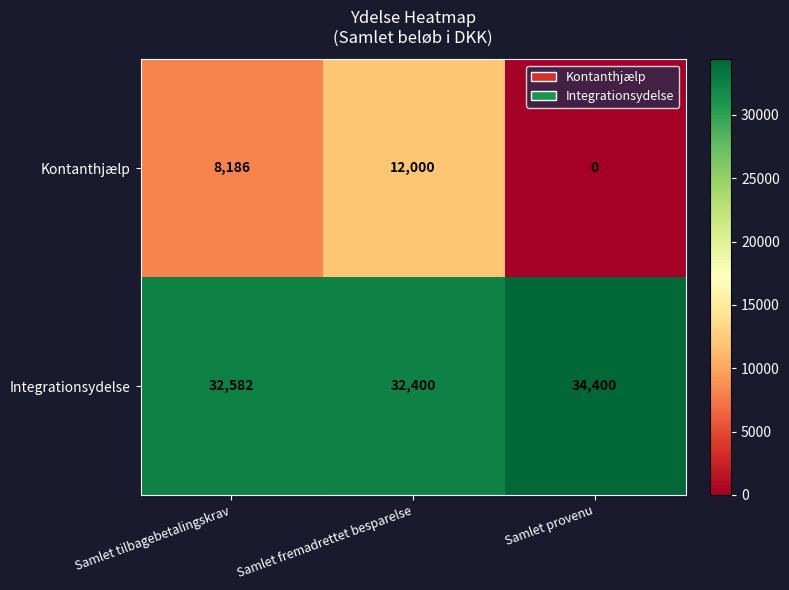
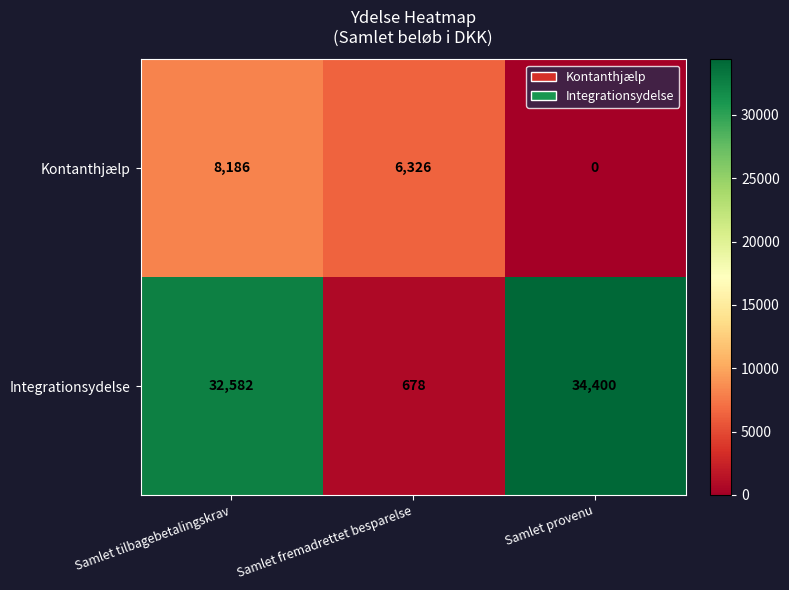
Kontanthjælp, Samlet fremadrettet besparelse: 12,000 -> 6,326
Integrationsydelse, Samlet fremadrettet besparelse: 32,400 -> 678
